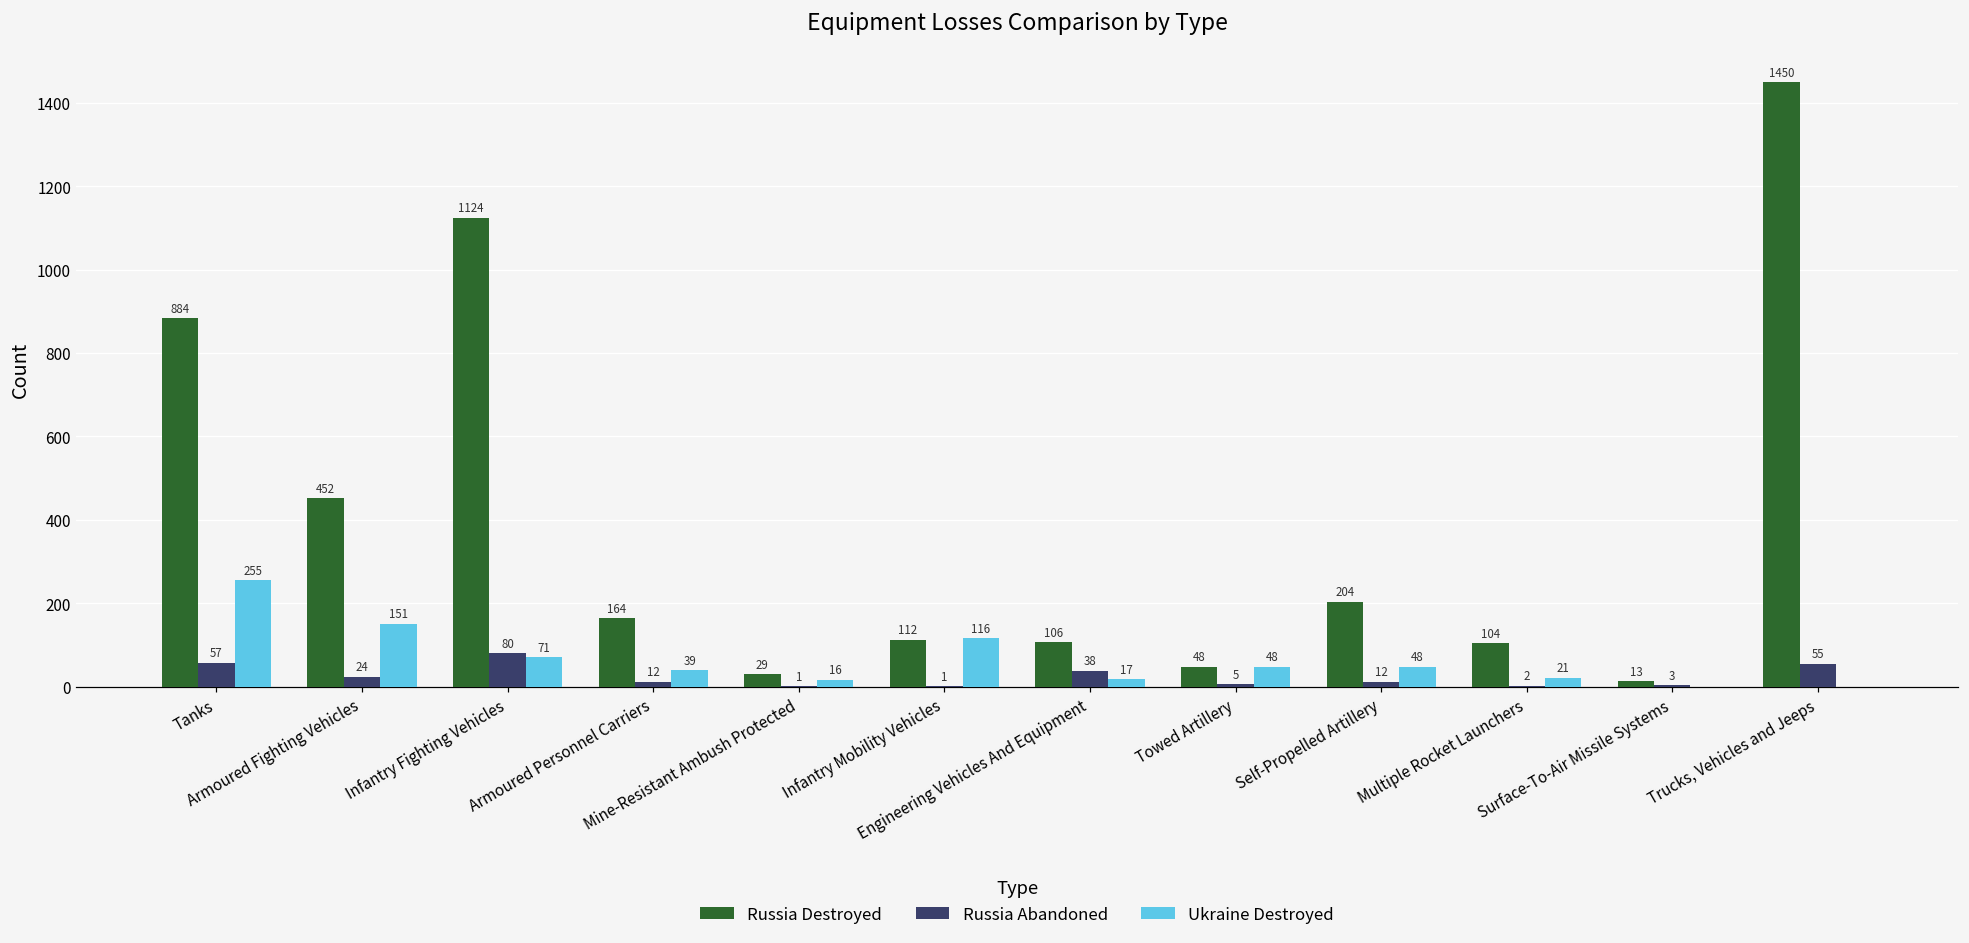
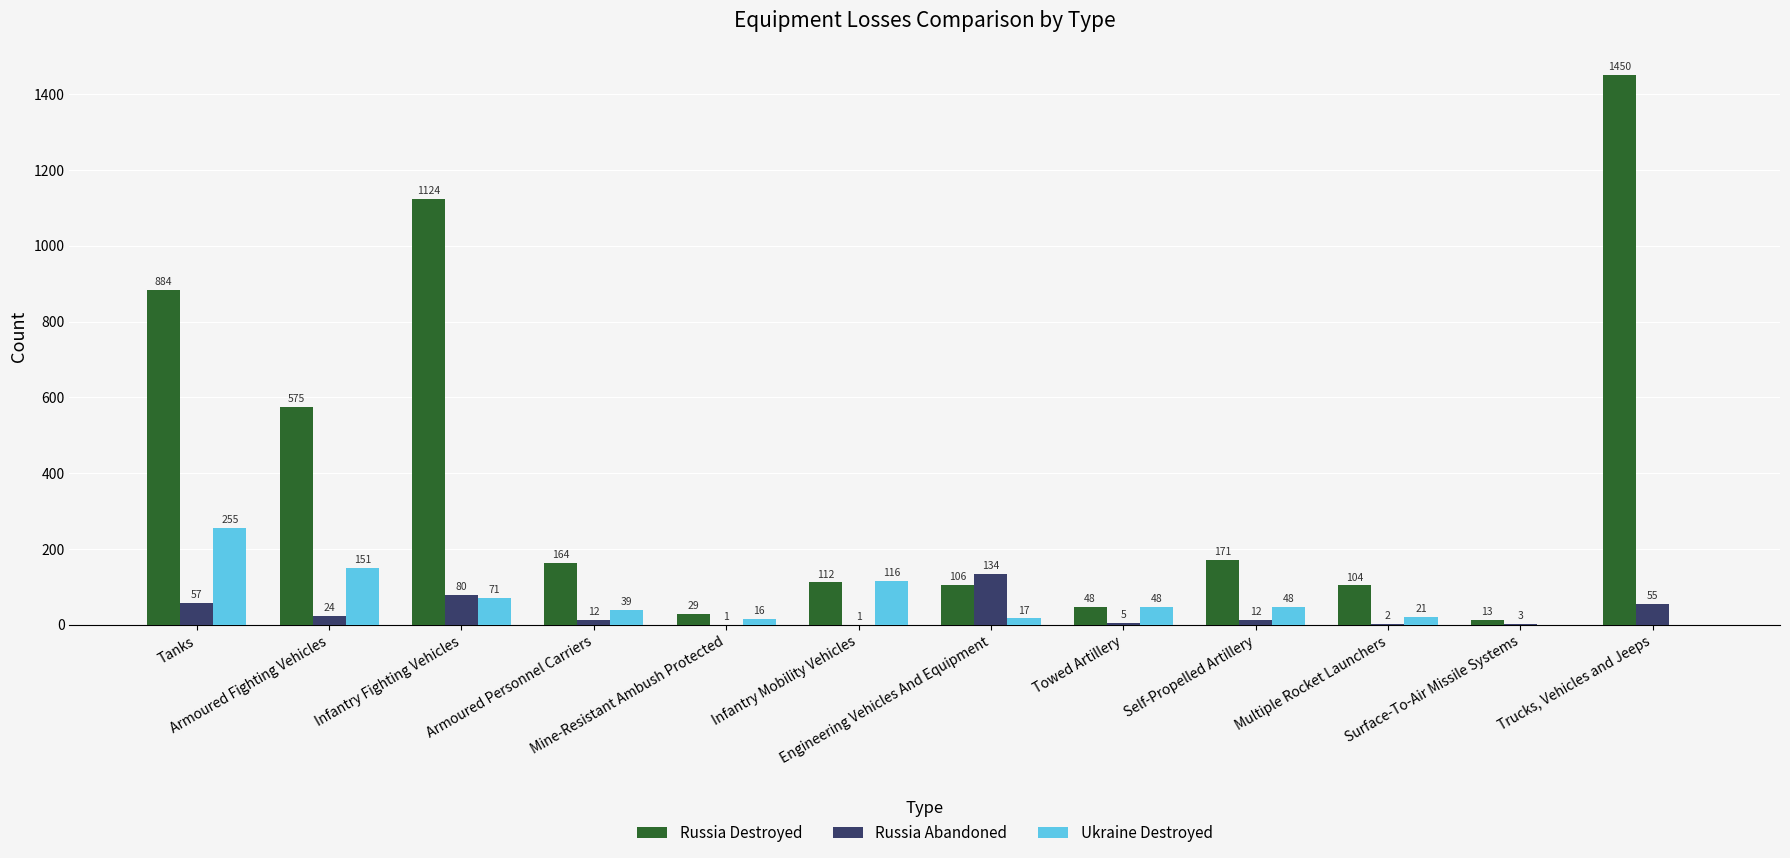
Russia Destroyed, Armoured Fighting Vehicles: 452 -> 575
Russia Abandoned, Engineering Vehicles And Equipment: 38 -> 134
Russia Destroyed, Self-Propelled Artillery: 204 -> 171
